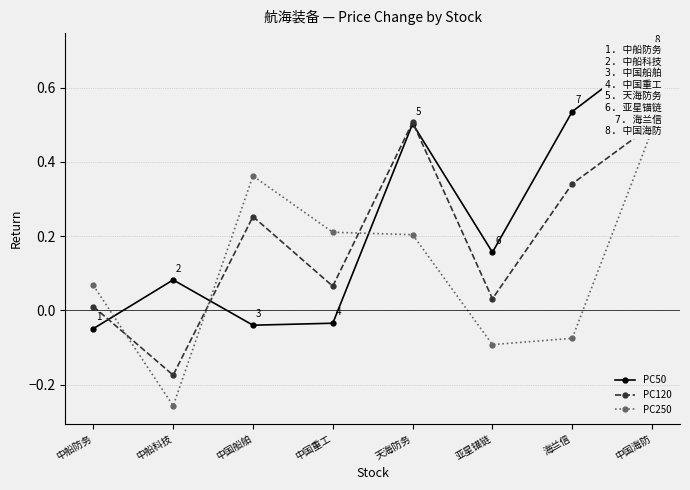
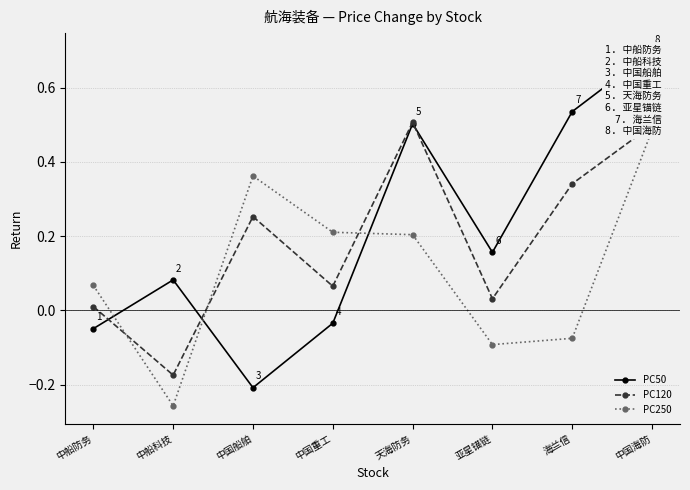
PC50, 中国船舶: -0.04 -> -0.21
